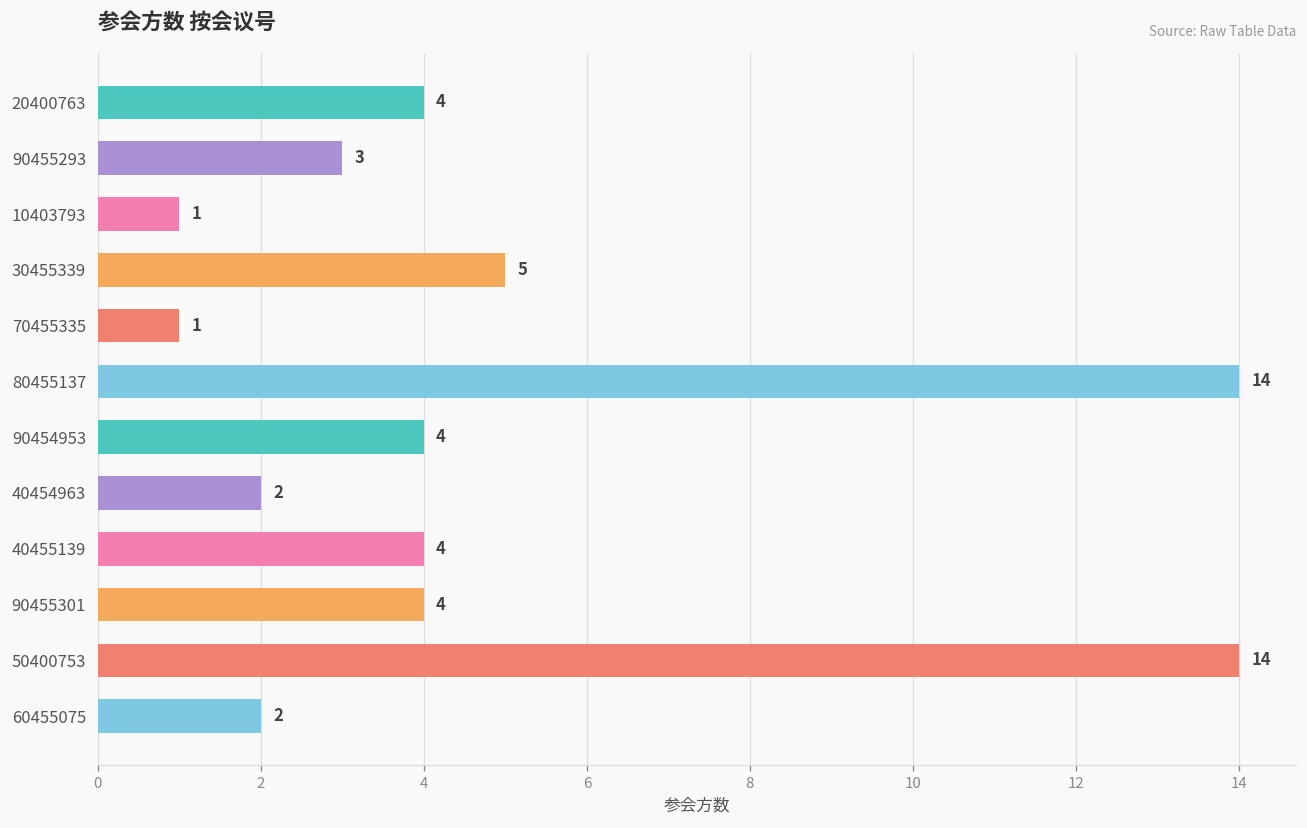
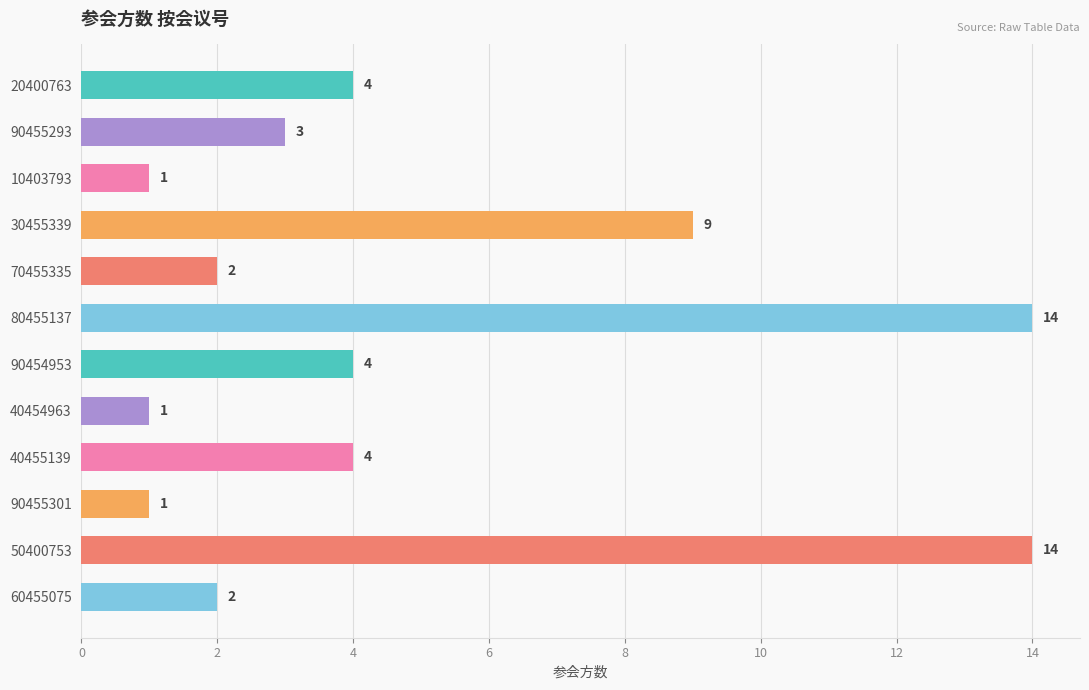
30455339: 5 -> 9
70455335: 1 -> 2
40454963: 2 -> 1
90455301: 4 -> 1
